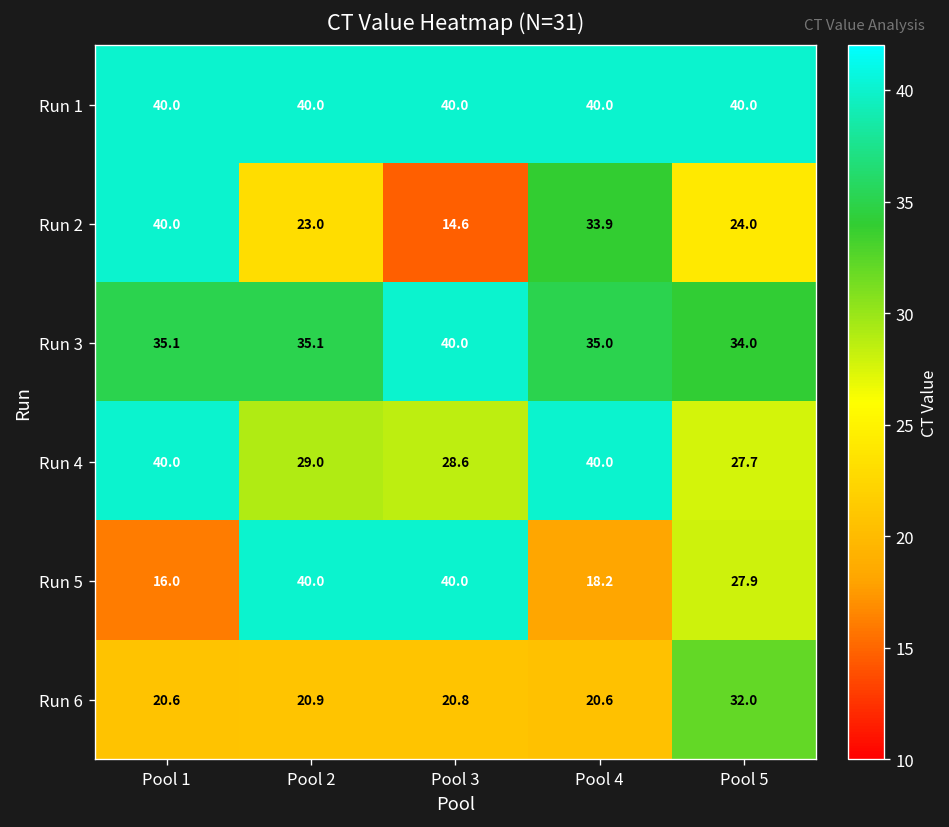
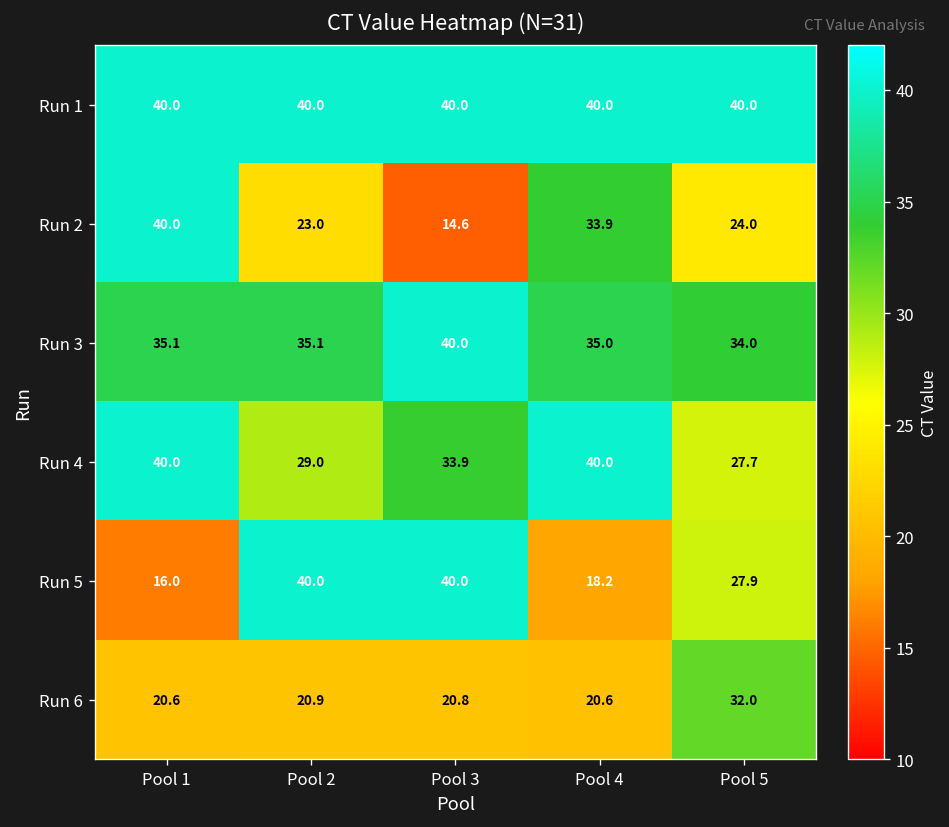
Run 4, Pool 3: 28.6 -> 33.9
